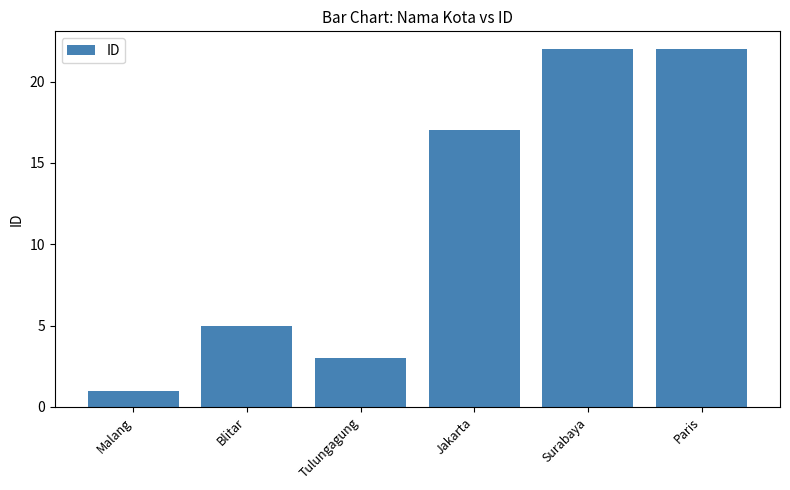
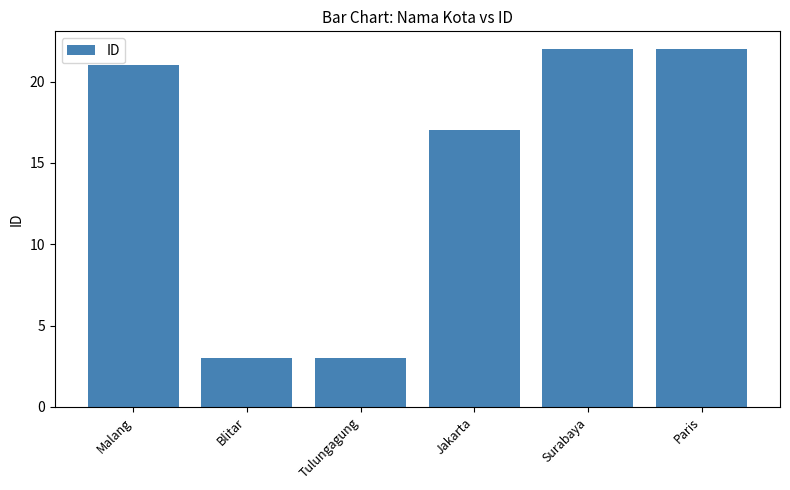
Malang: 1 -> 21
Blitar: 5 -> 3
